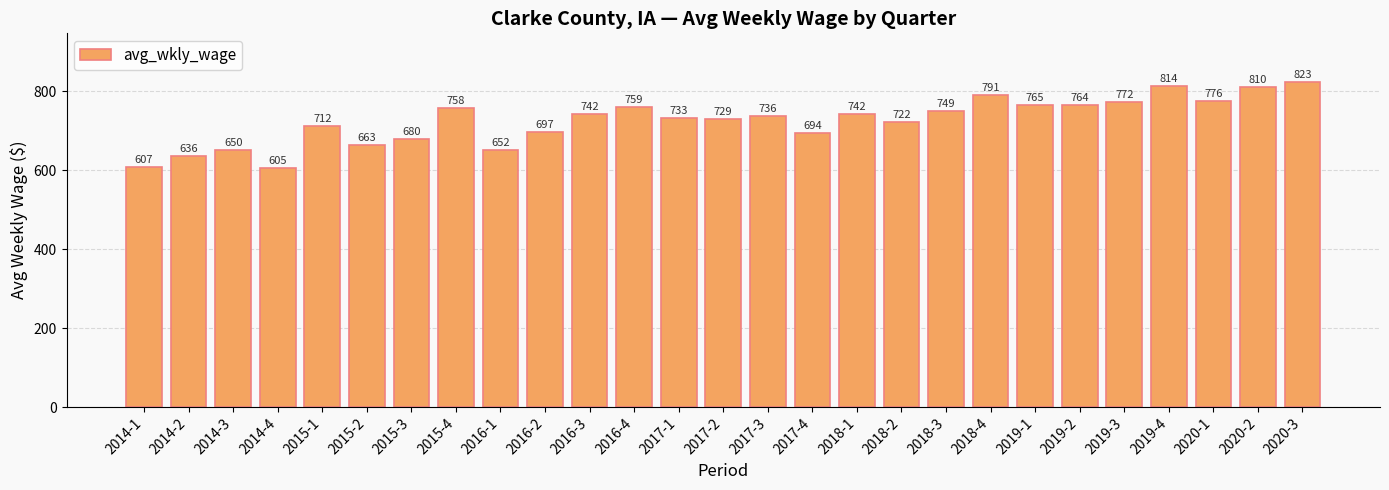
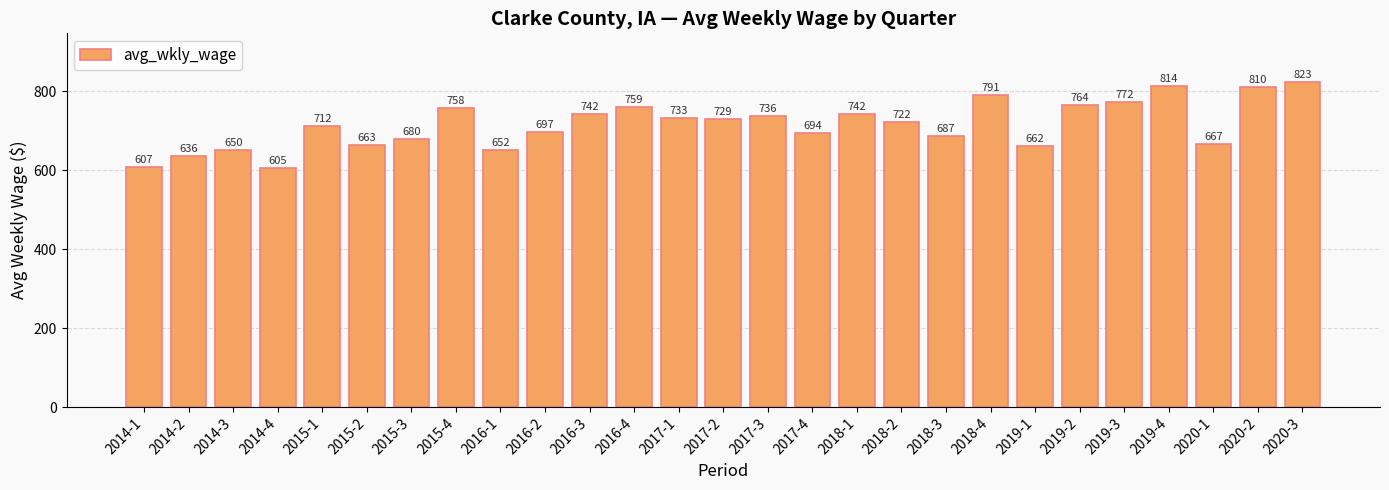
2018-3: 749 -> 687
2019-1: 765 -> 662
2020-1: 776 -> 667
